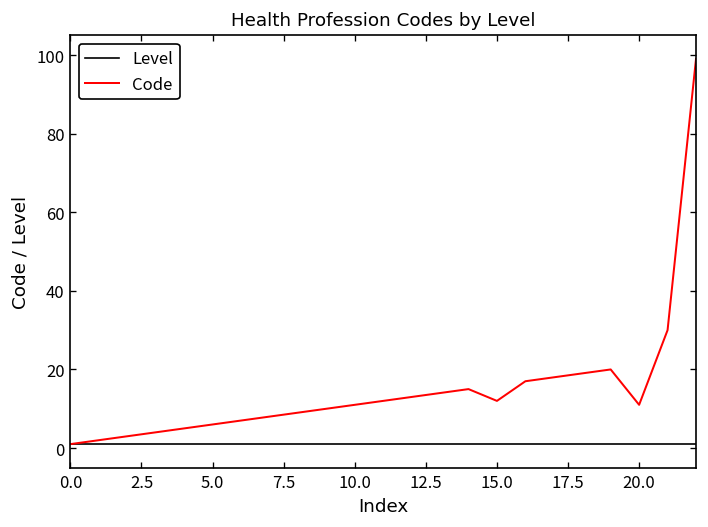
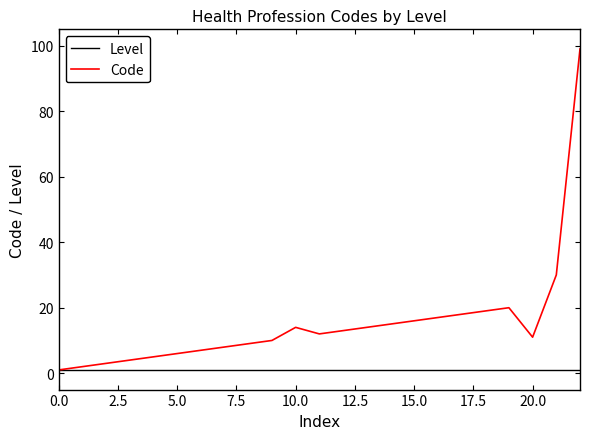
Code, 10.0: 11 -> 14
Code, 15.0: 12 -> 16
